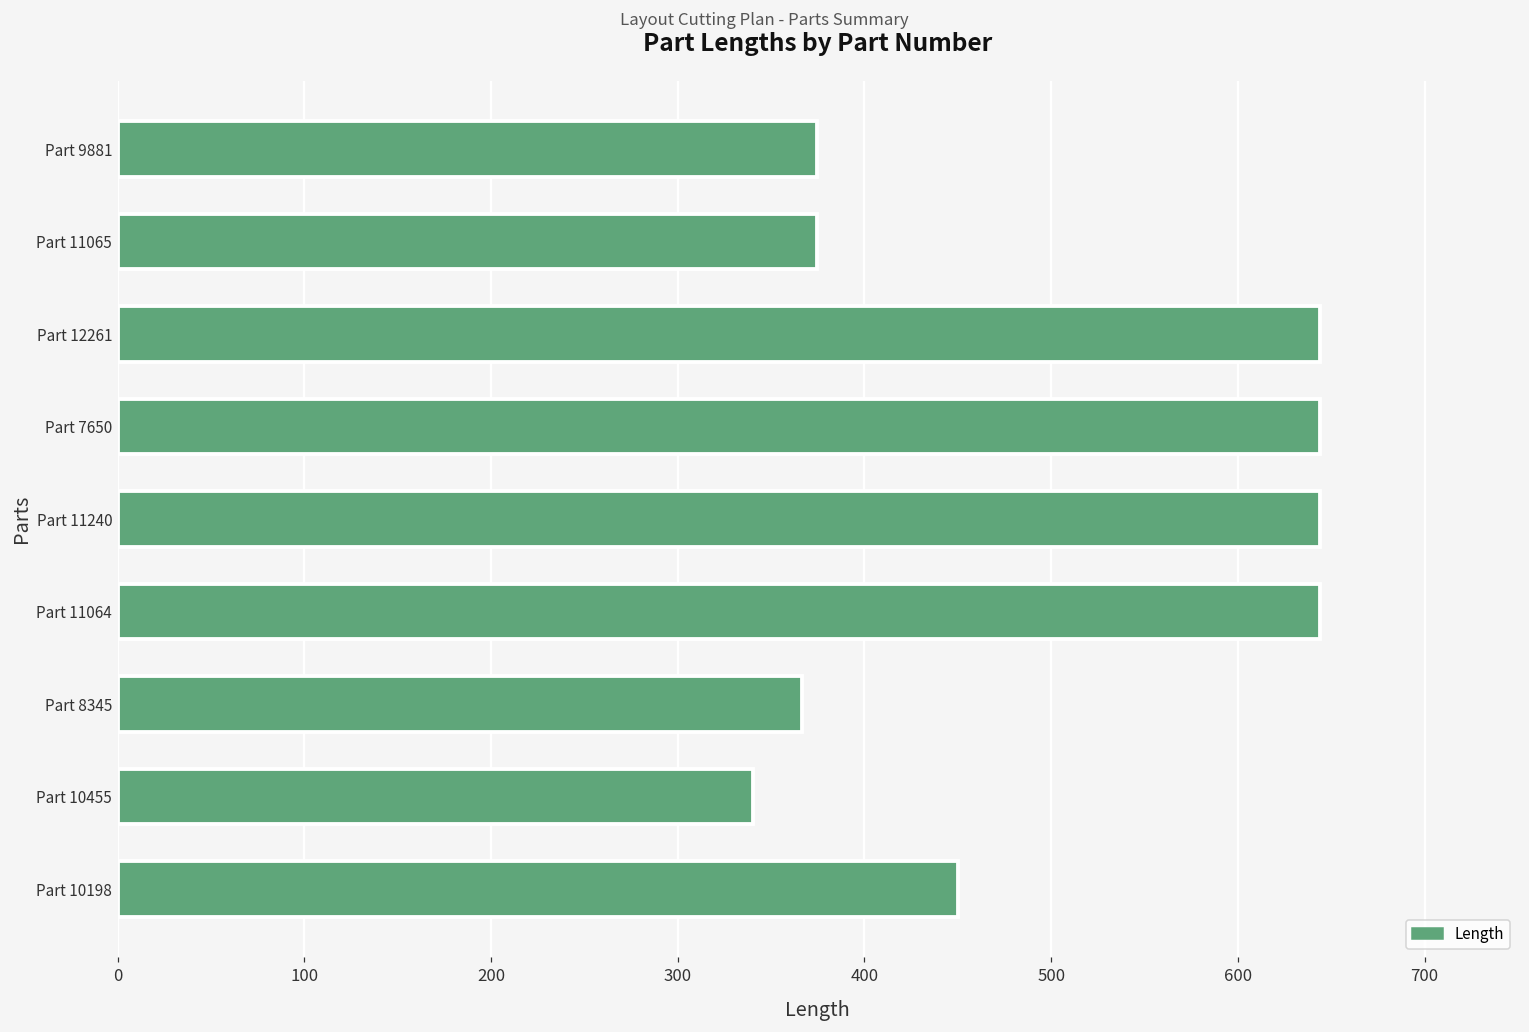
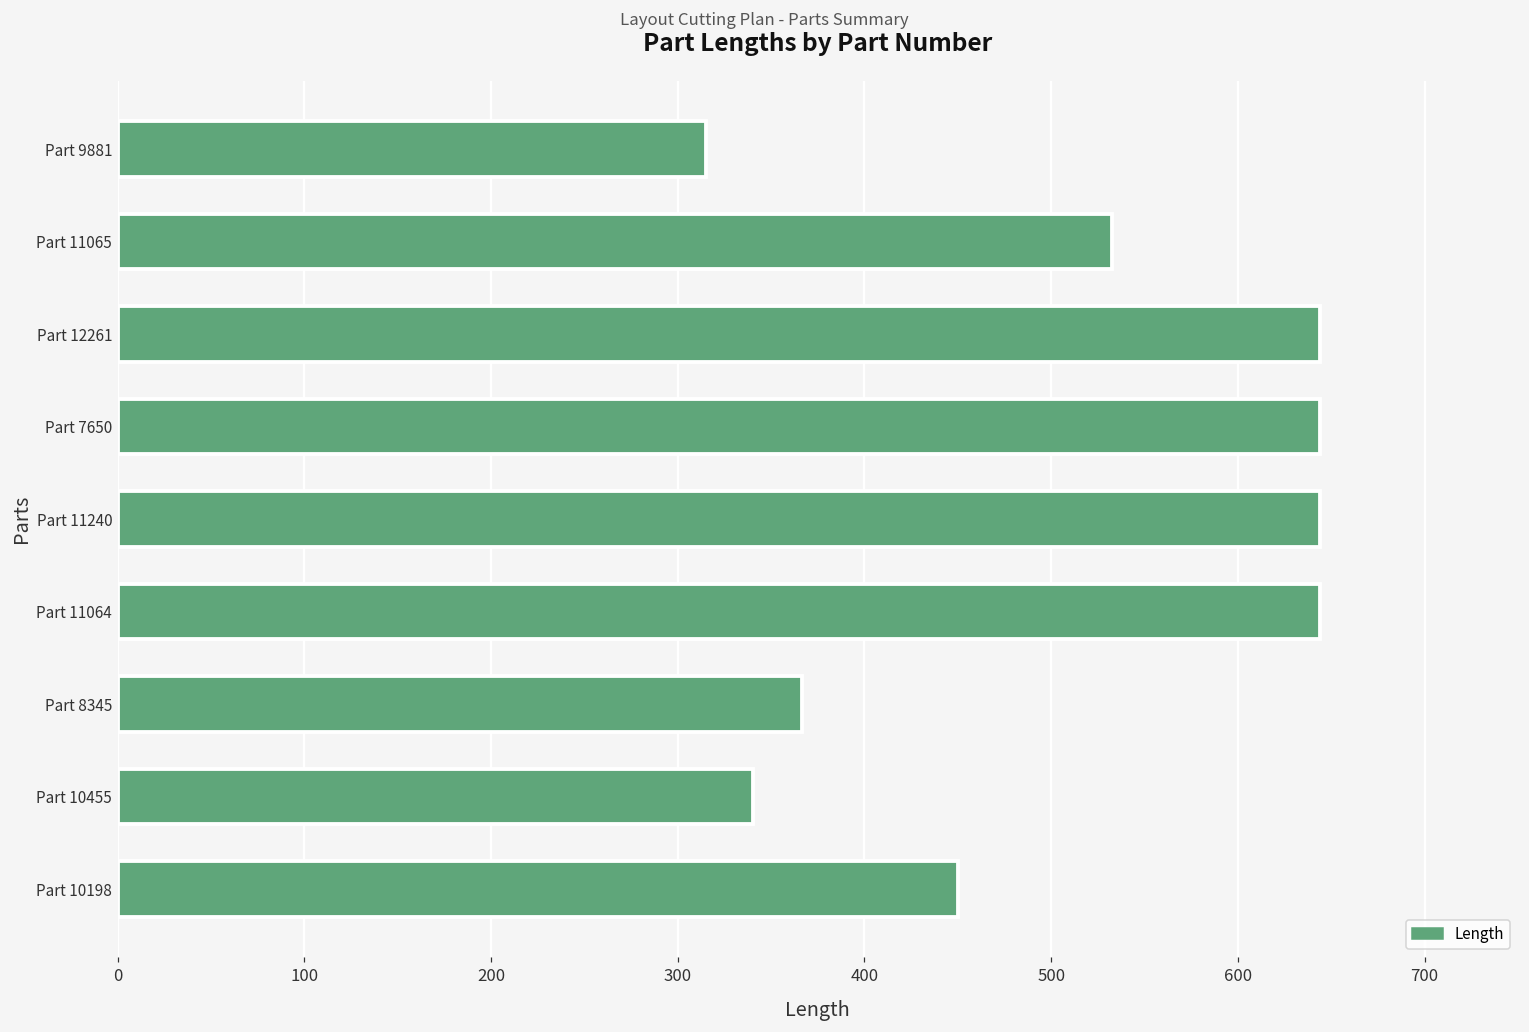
Part 9881: 375 -> 315
Part 11065: 375 -> 533
